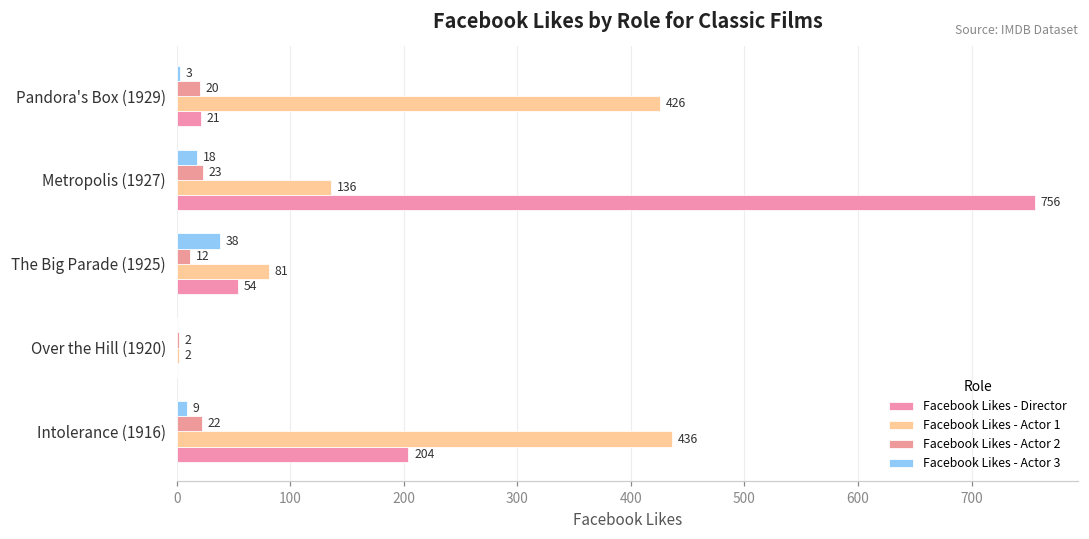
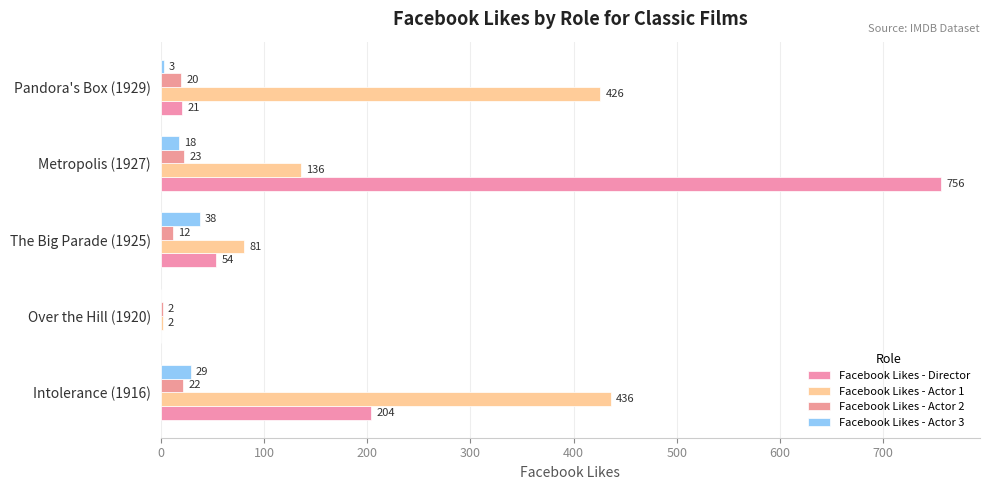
Facebook Likes - Actor 3, Intolerance (1916): 9 -> 29
